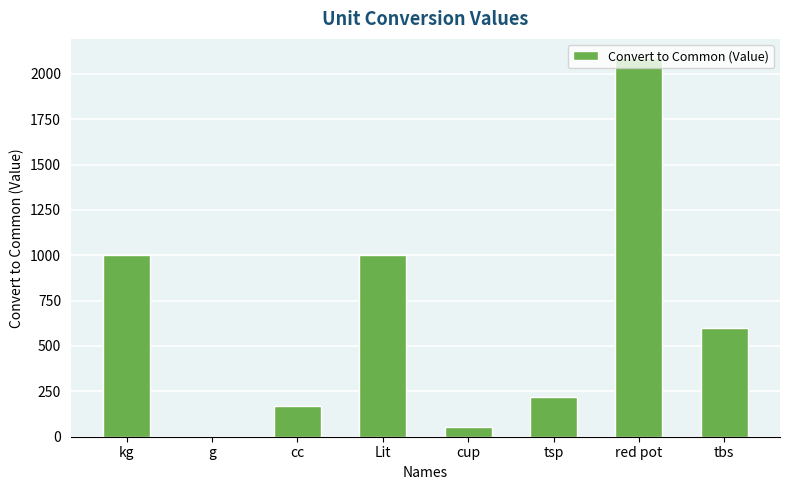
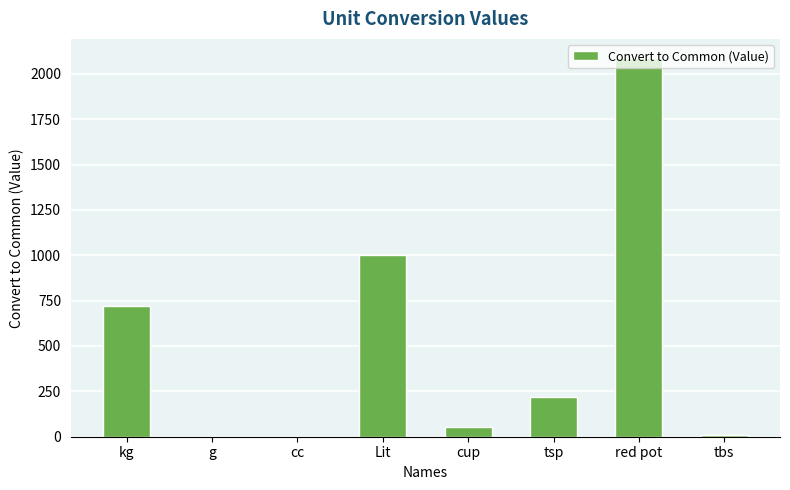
kg: 1000 -> 720
cc: 170 -> 0
tbs: 600 -> 10
